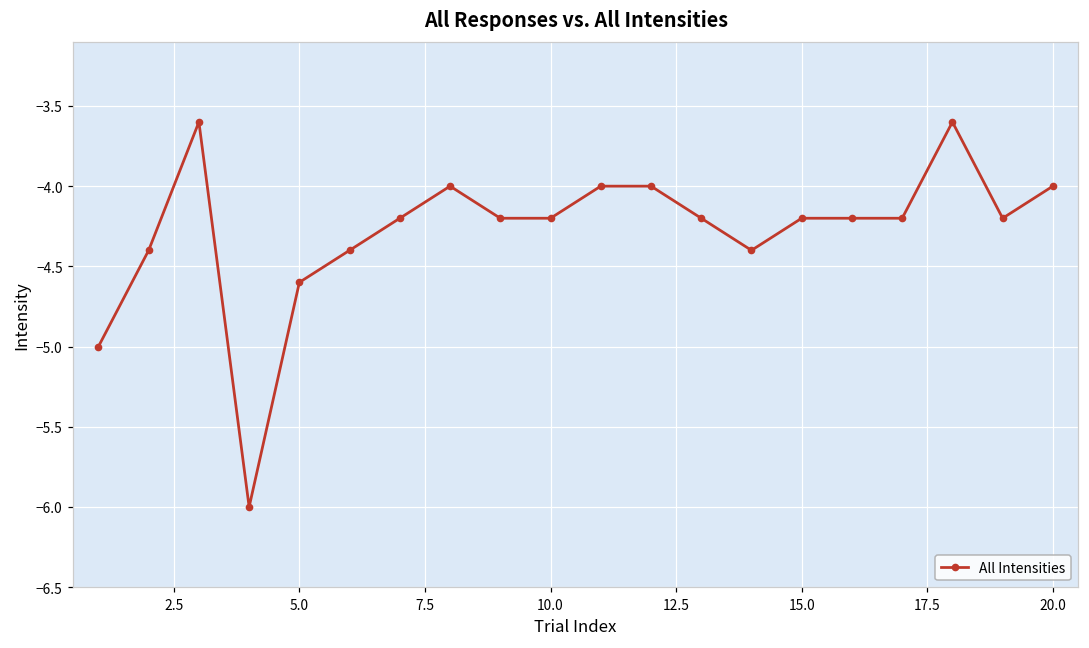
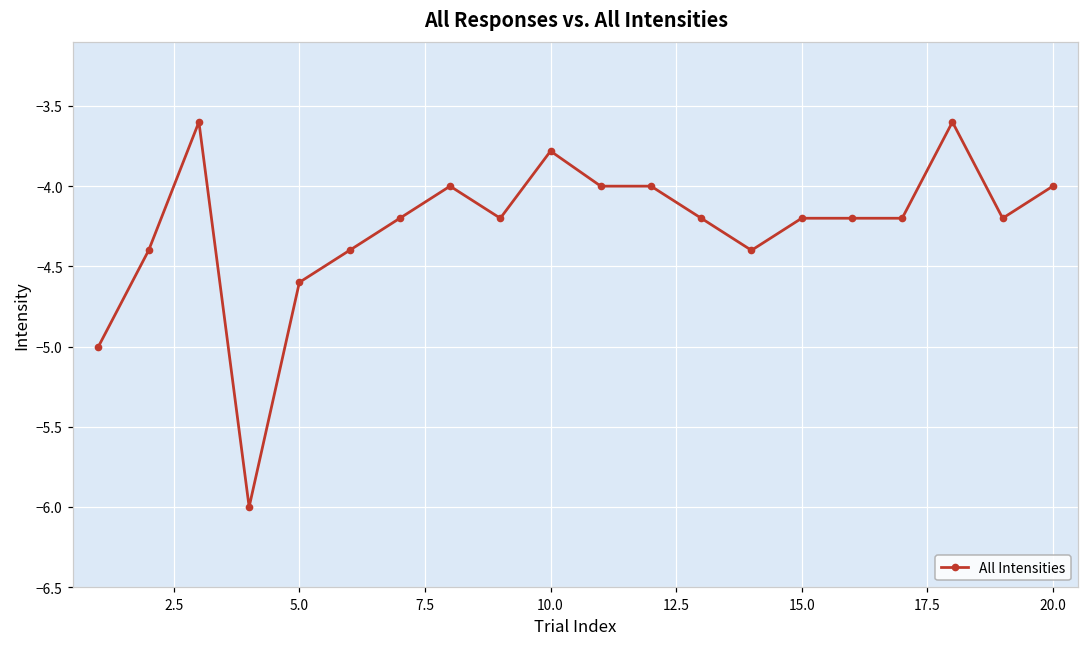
10.0: -4.20 -> -3.78
